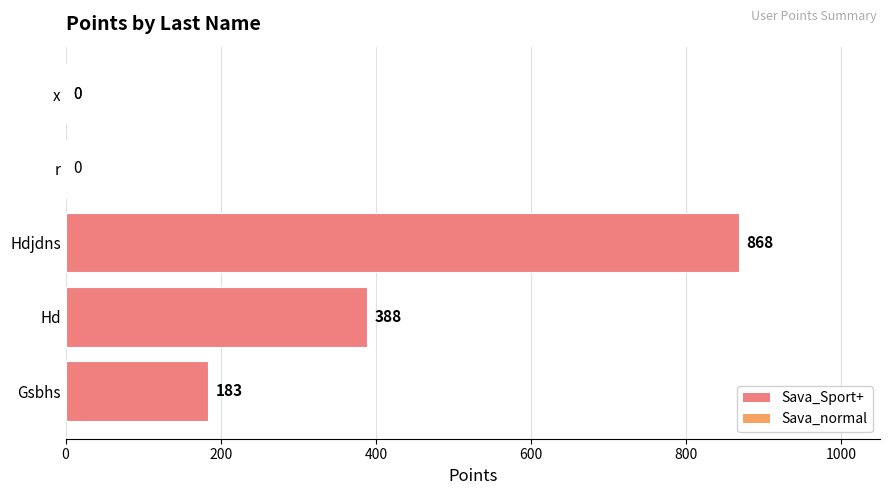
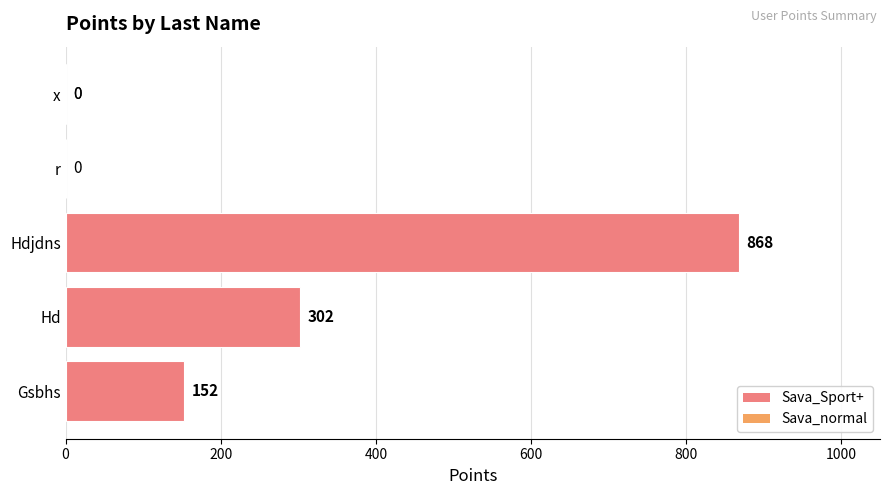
Hd: 388 -> 302
Gsbhs: 183 -> 152
